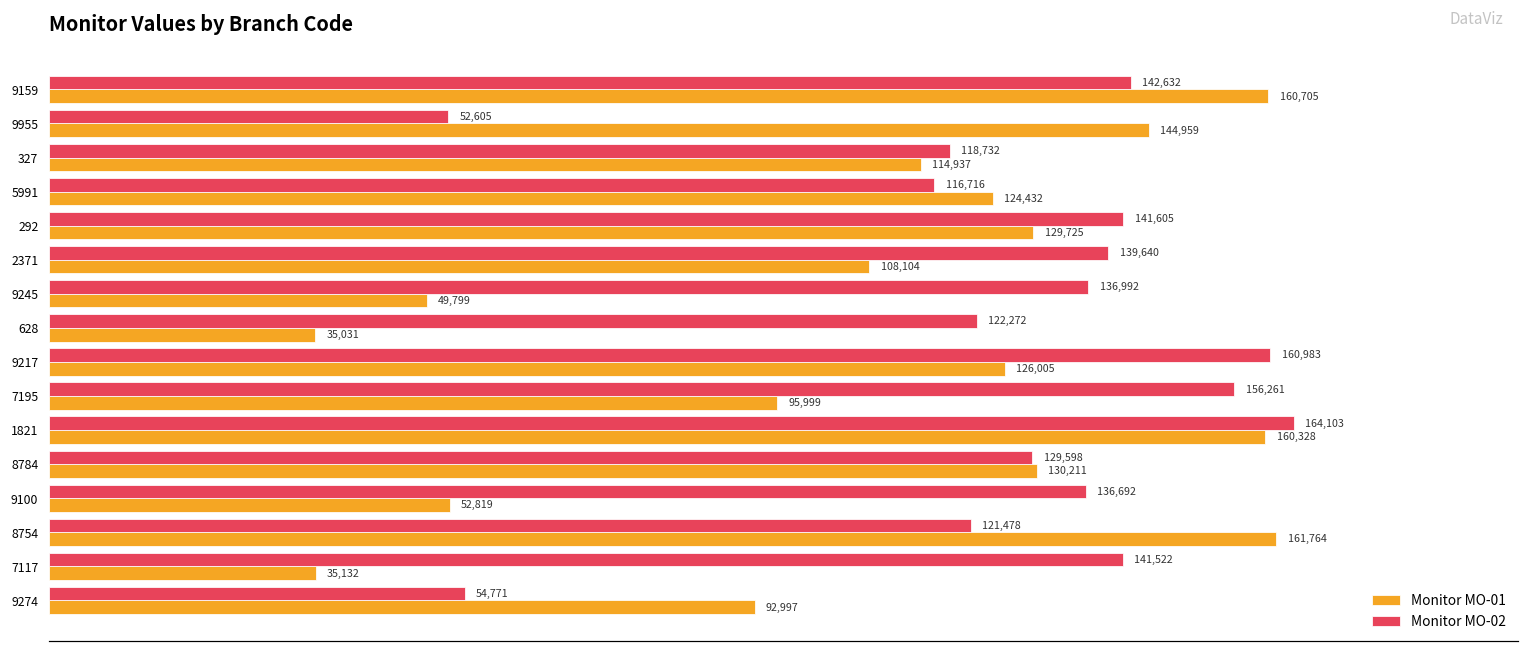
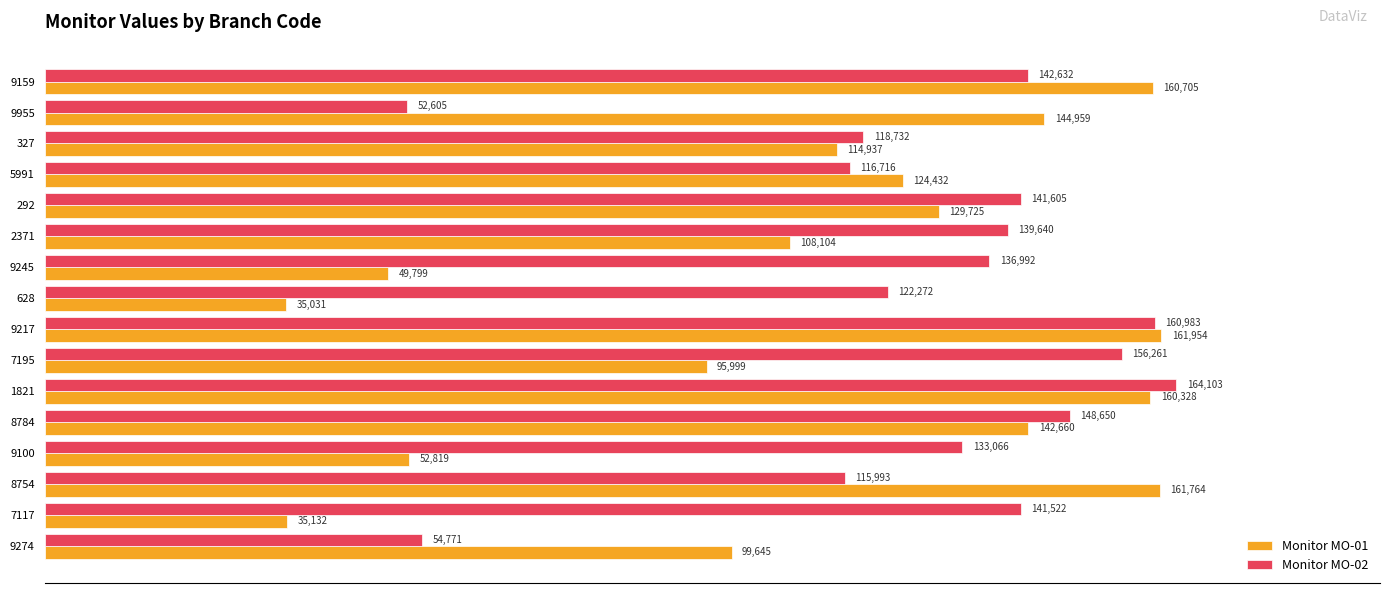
Monitor MO-01, 9217: 126,005 -> 161,954
Monitor MO-02, 8784: 129,598 -> 148,650
Monitor MO-01, 8784: 130,211 -> 142,660
Monitor MO-02, 9100: 136,692 -> 133,066
Monitor MO-02, 8754: 121,478 -> 115,993
Monitor MO-01, 9274: 92,997 -> 99,645
